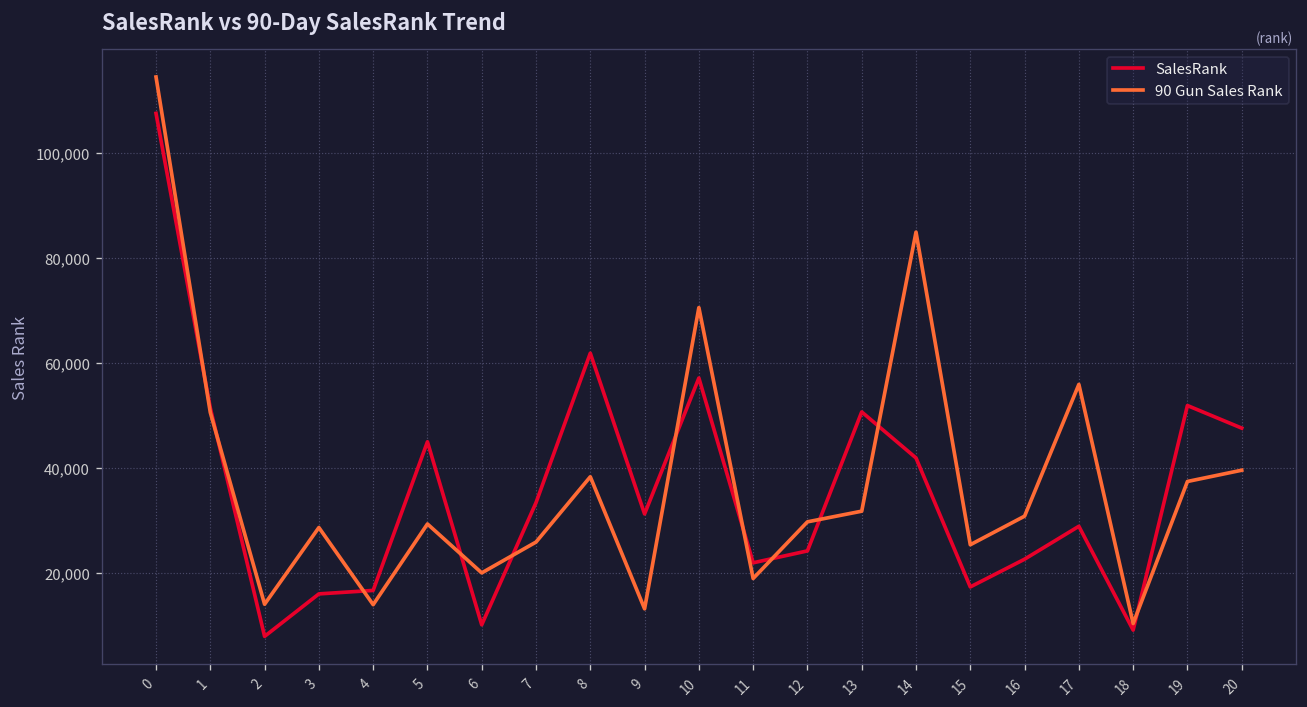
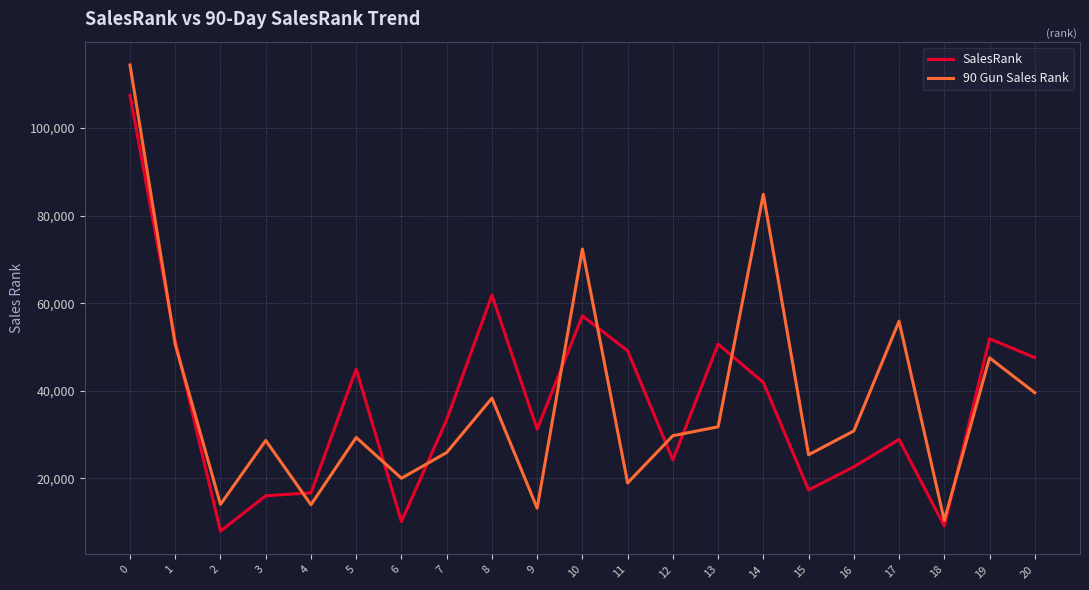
90 Gun Sales Rank, 10: 71,000 -> 72,000
SalesRank, 11: 22,000 -> 49,000
90 Gun Sales Rank, 19: 37,000 -> 48,000
